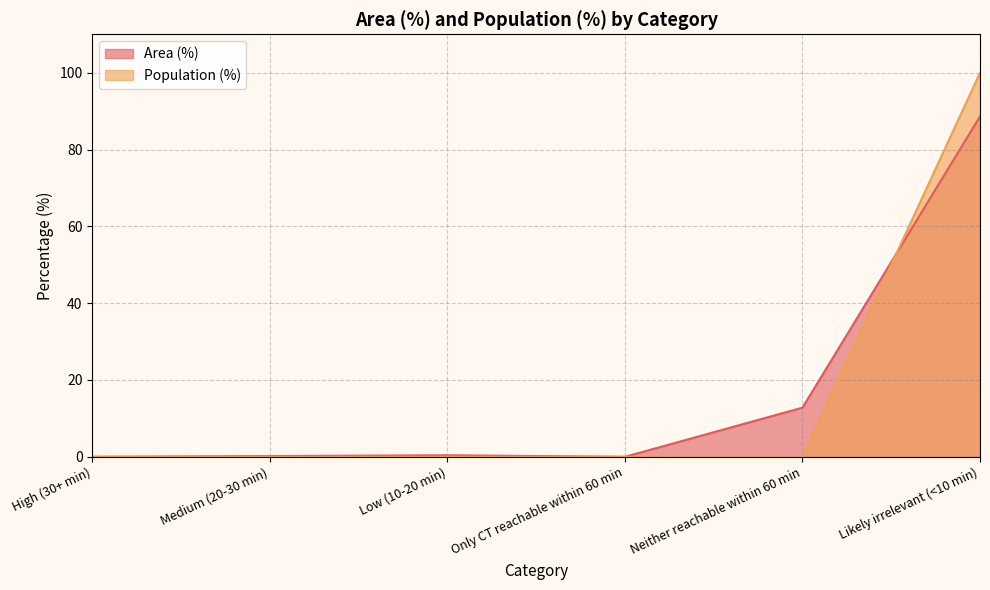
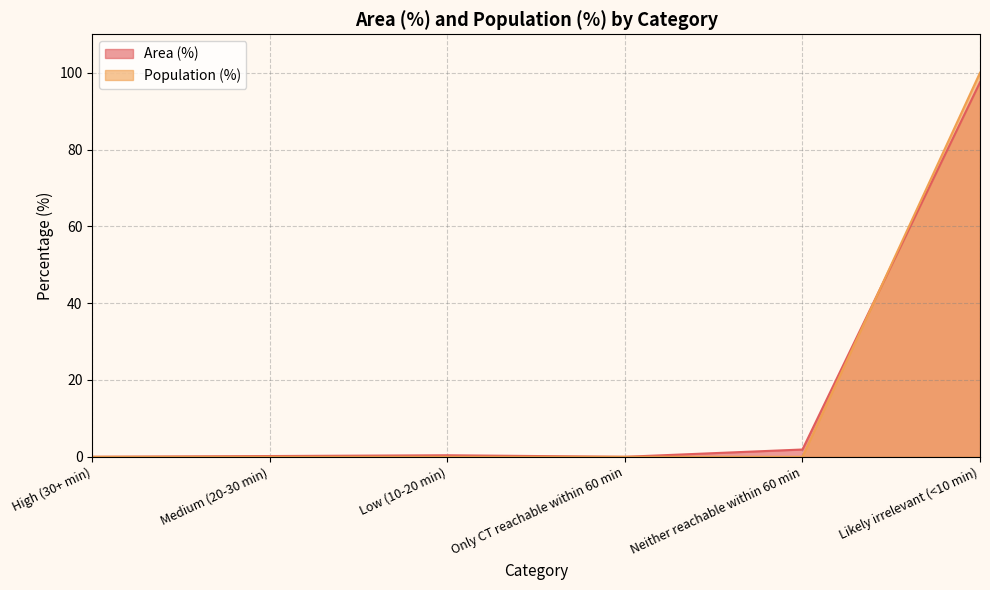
Area (%), Neither reachable within 60 min: 13 -> 2
Area (%), Likely irrelevant (<10 min): 89 -> 98
